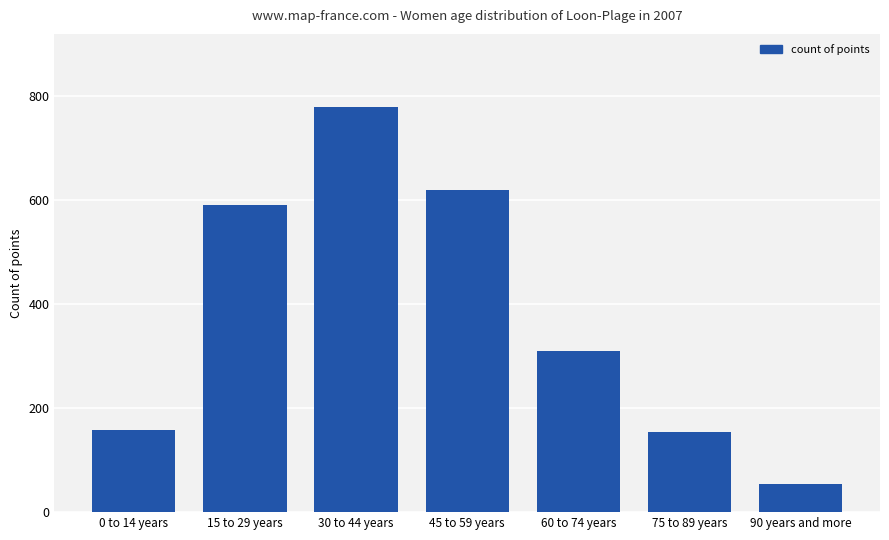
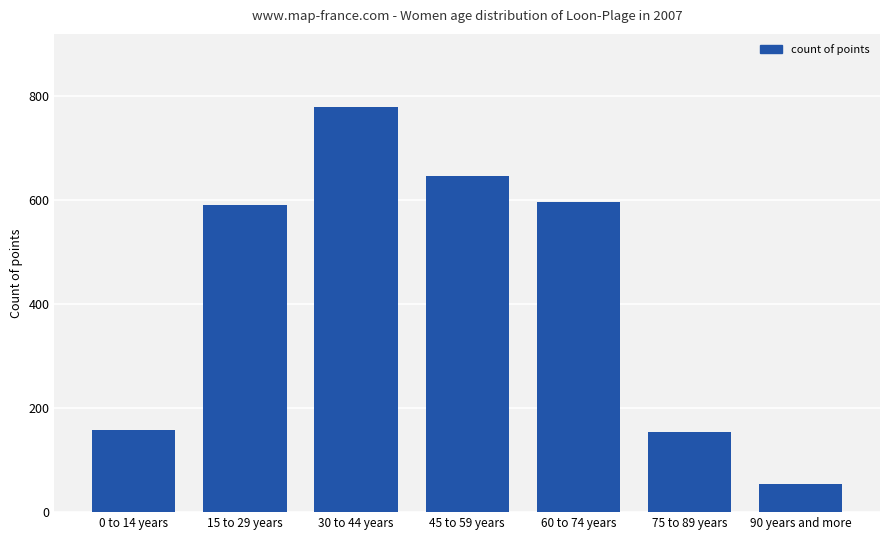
45 to 59 years: 620 -> 650
60 to 74 years: 310 -> 600
